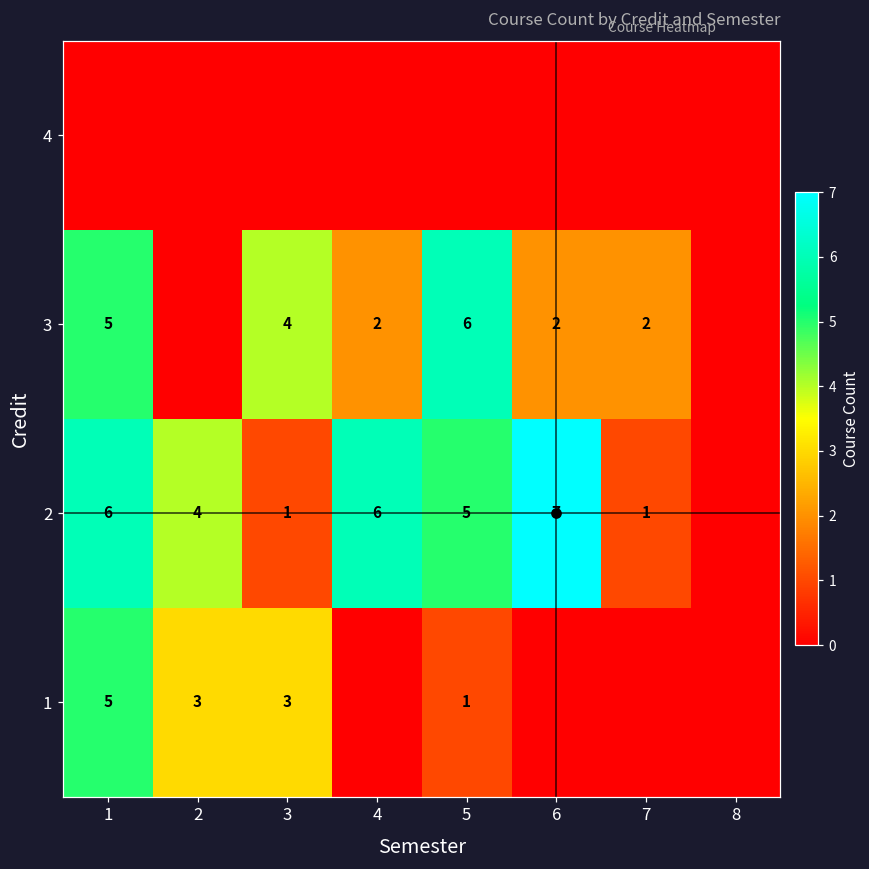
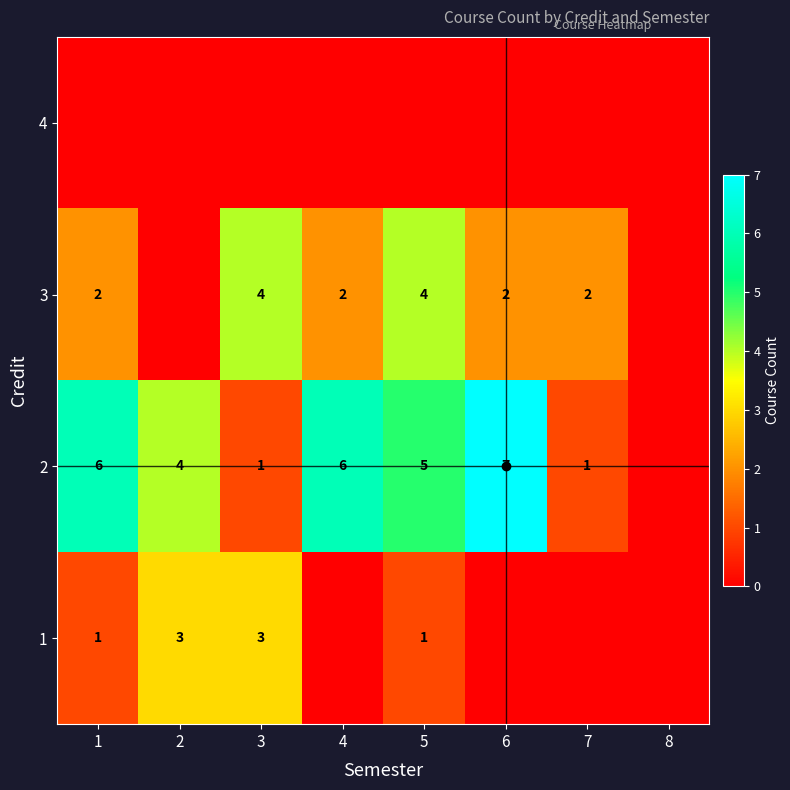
3, 1: 5 -> 2
3, 5: 6 -> 4
1, 1: 5 -> 1
